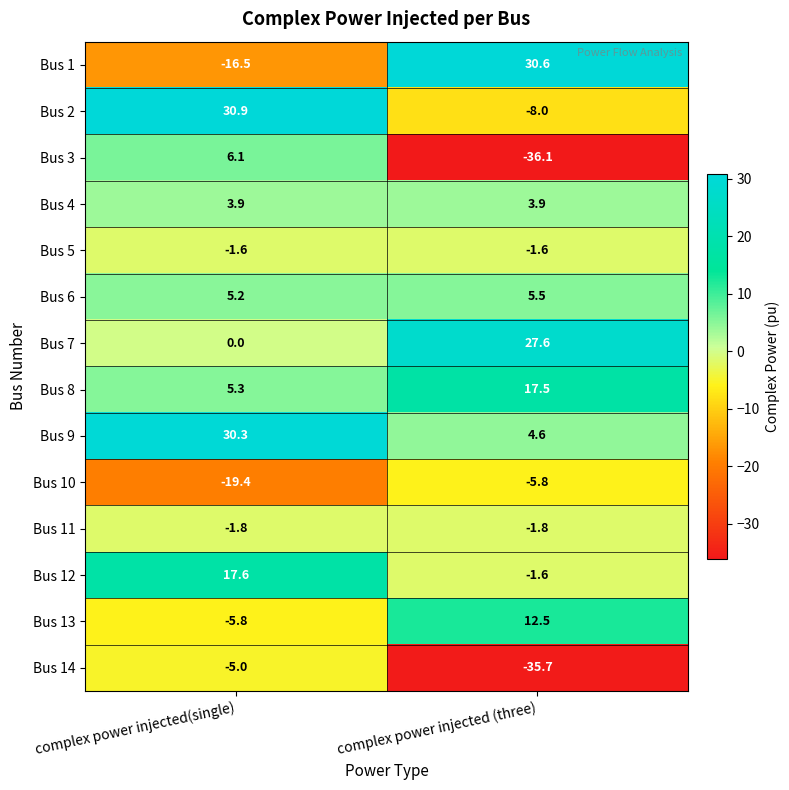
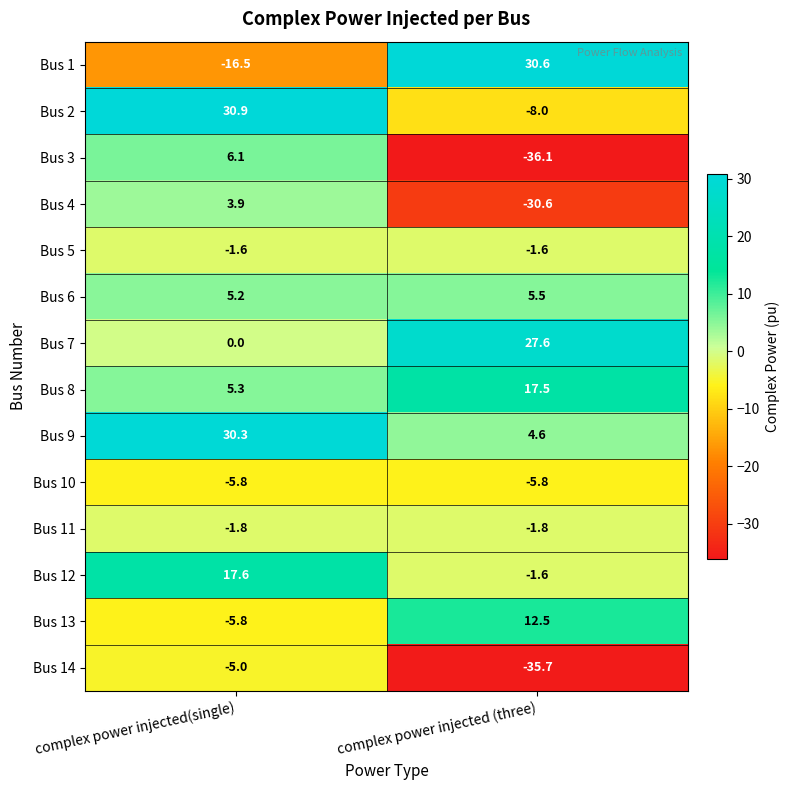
Bus 4, complex power injected (three): 3.9 -> -30.6
Bus 10, complex power injected(single): -19.4 -> -5.8
